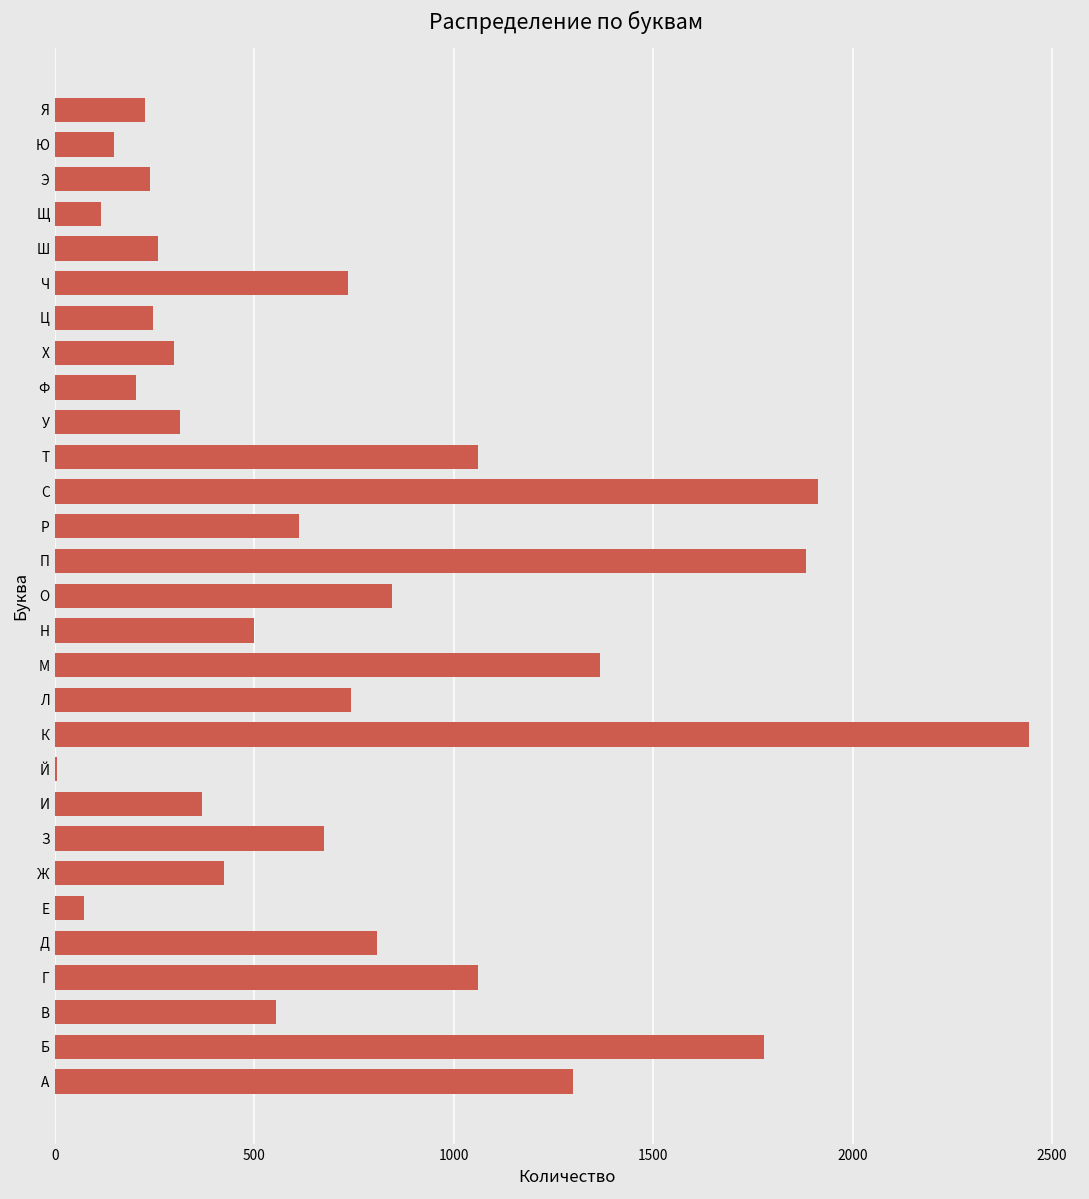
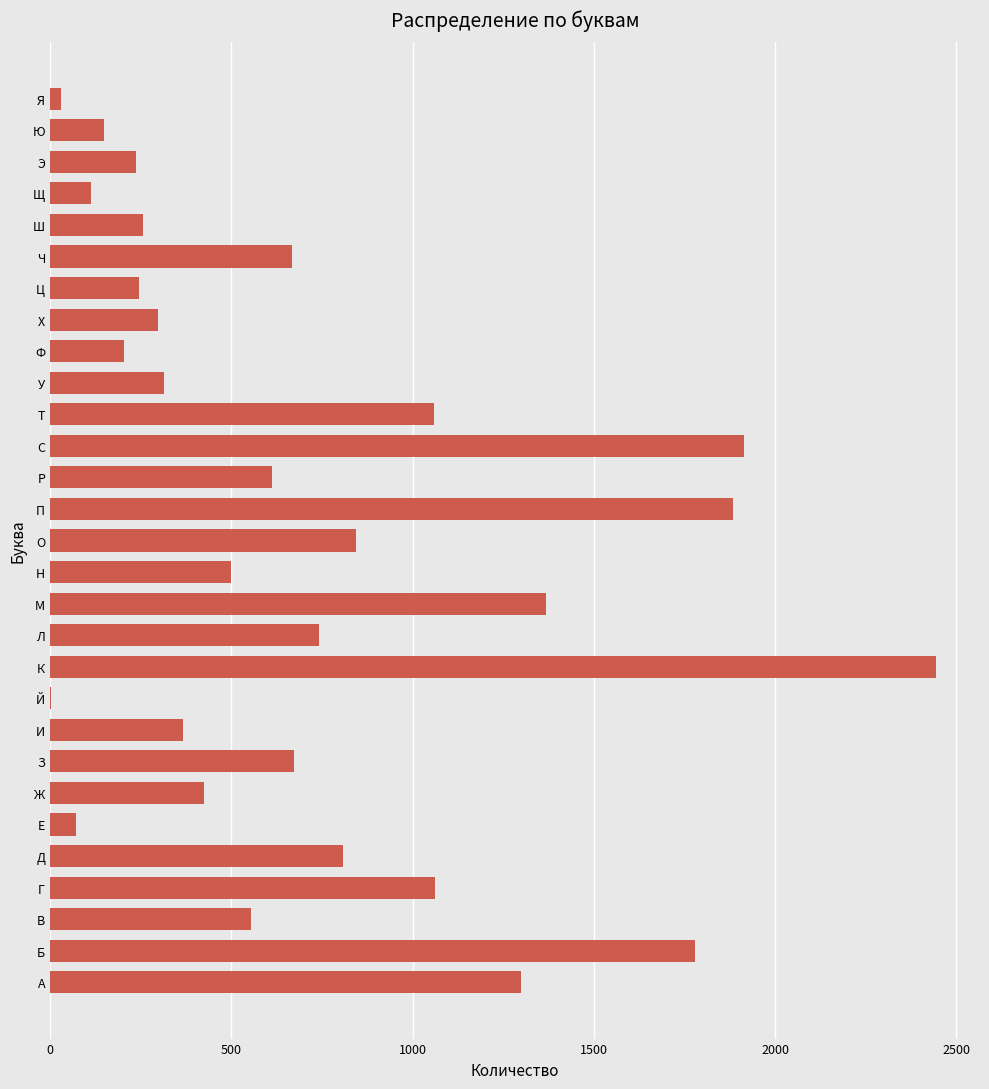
Я: 230 -> 30
Ч: 740 -> 670
